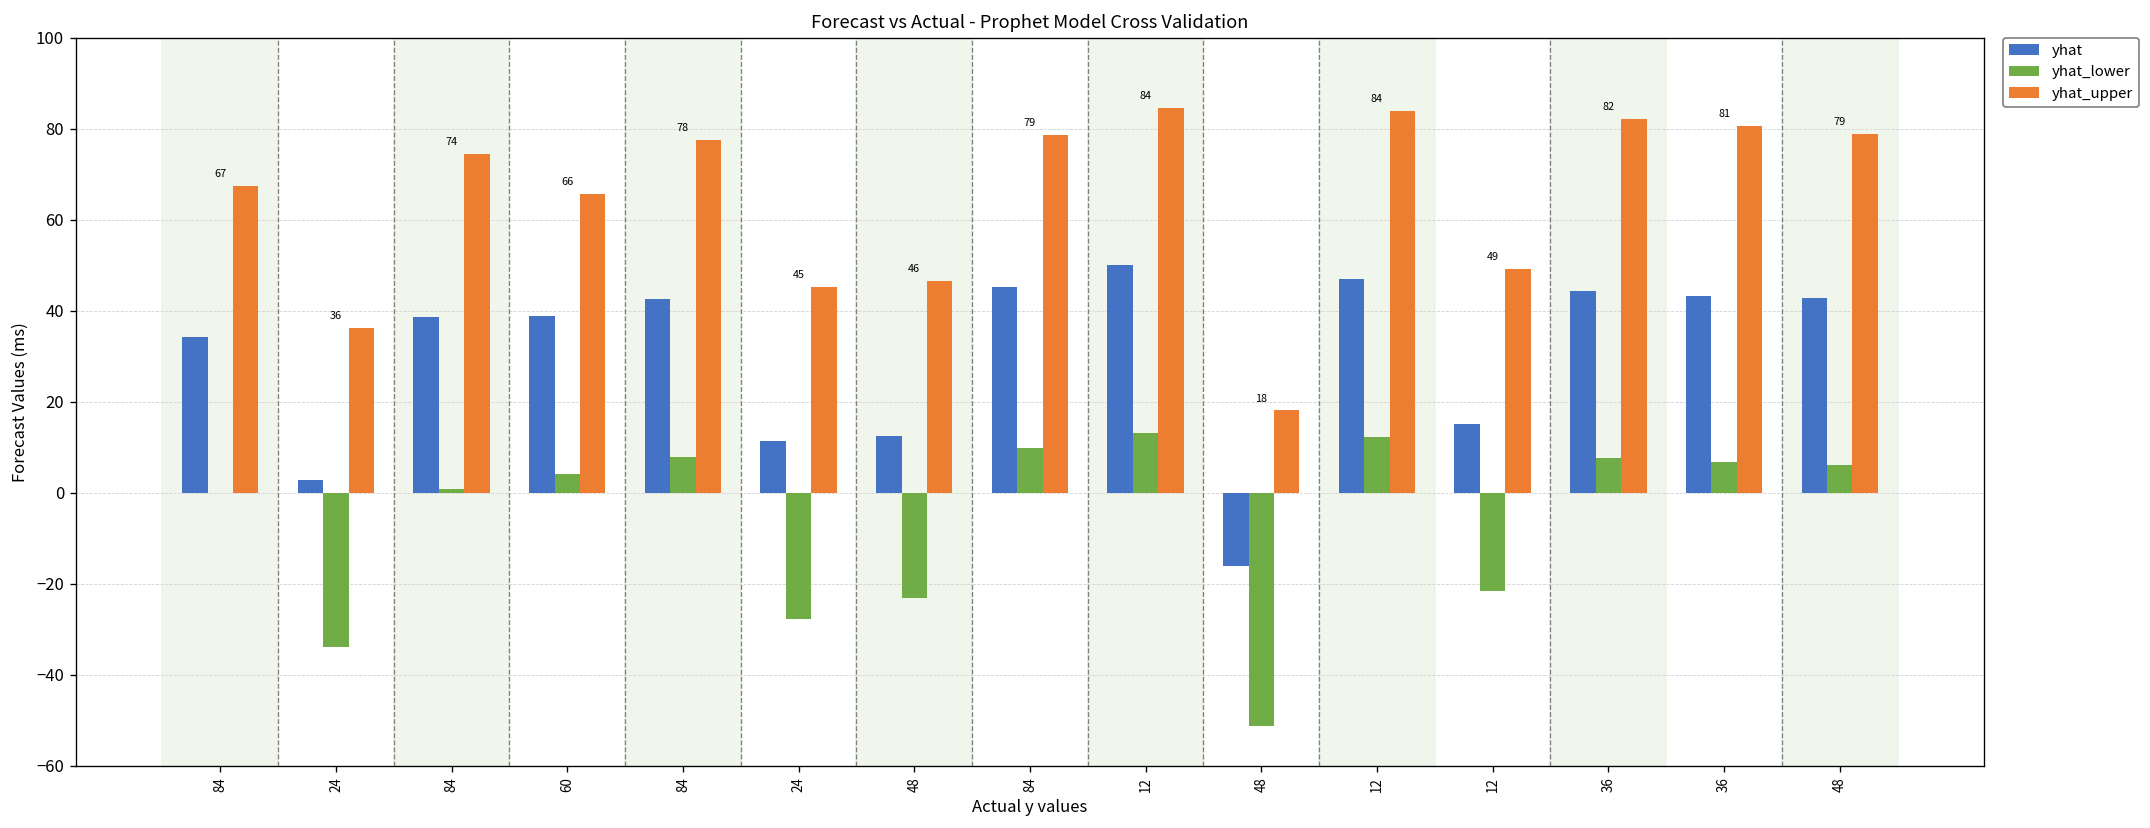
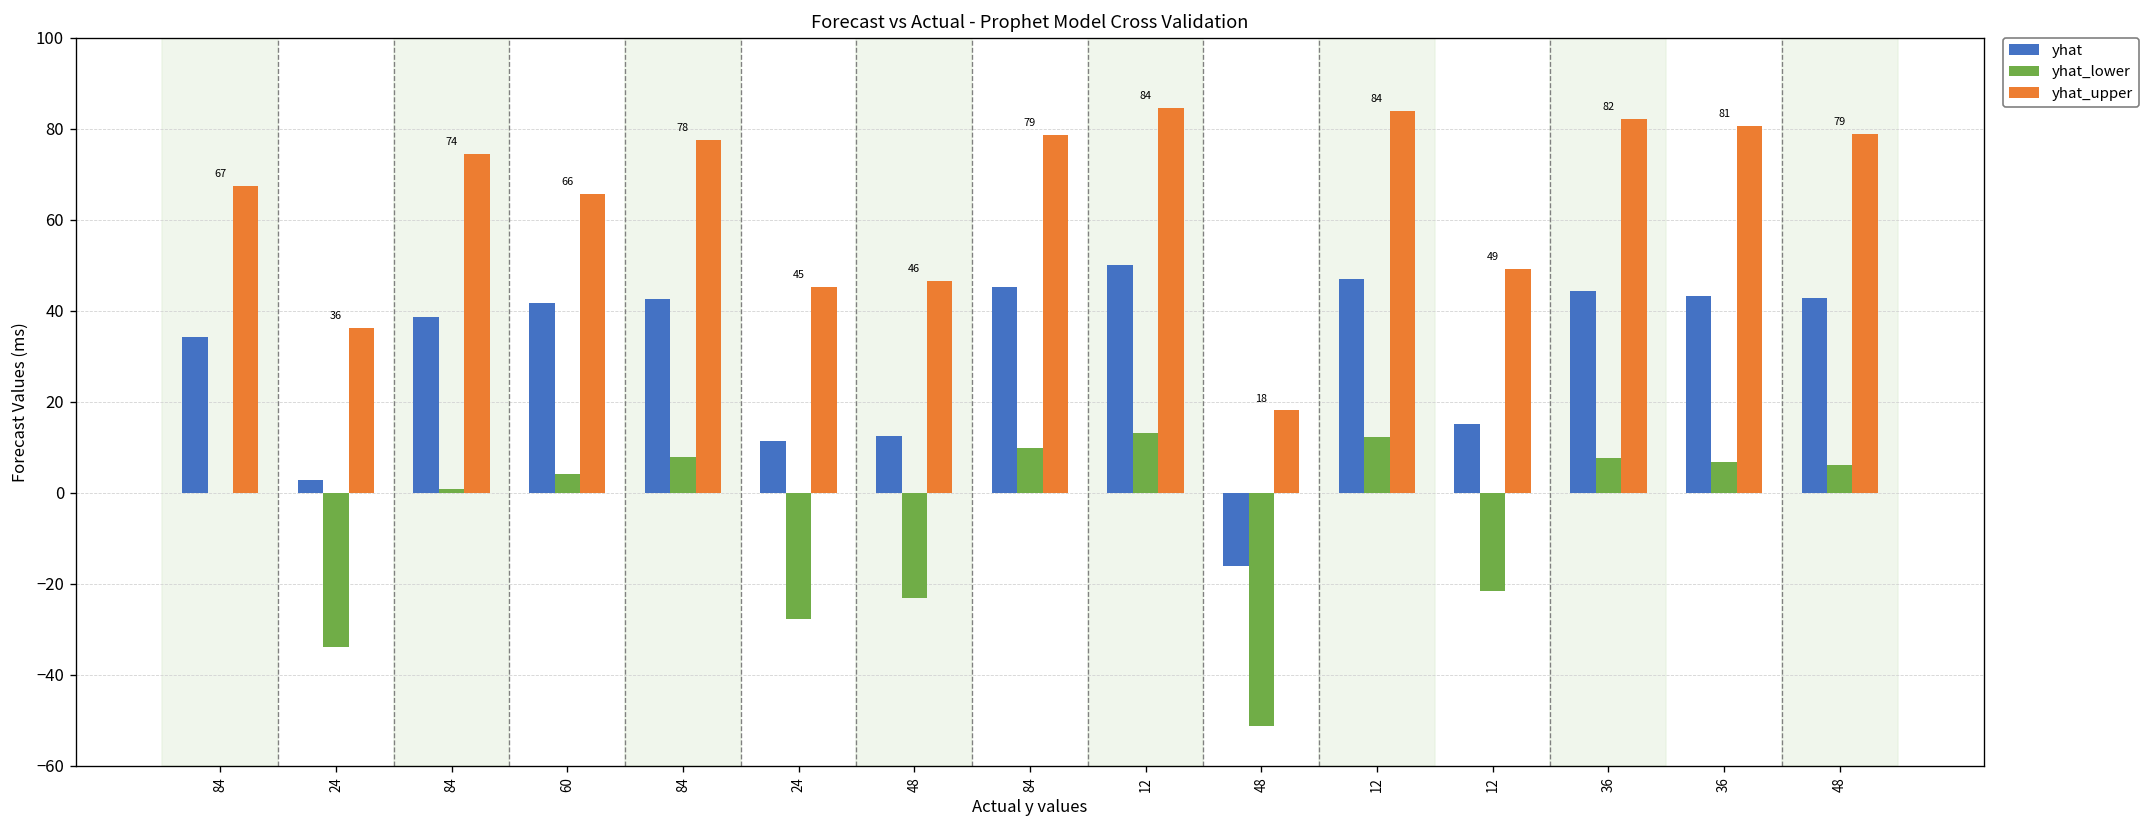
yhat, 60: 39 -> 42
